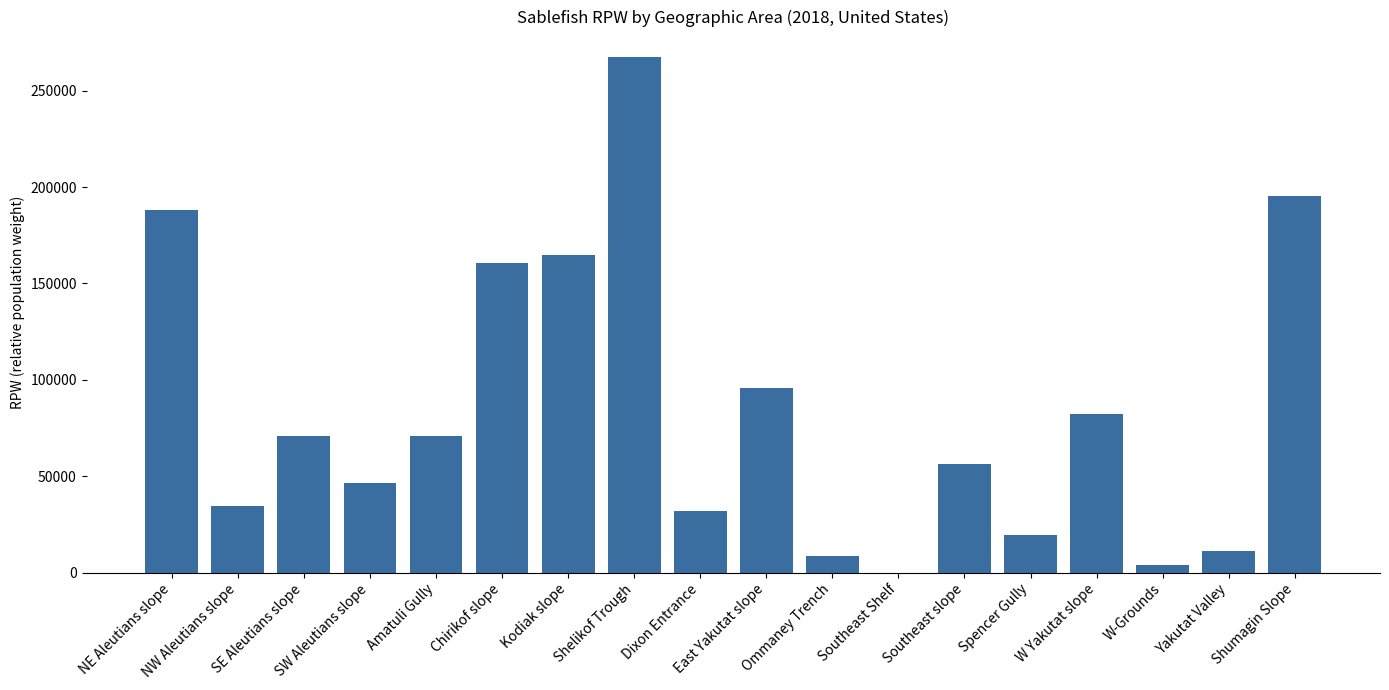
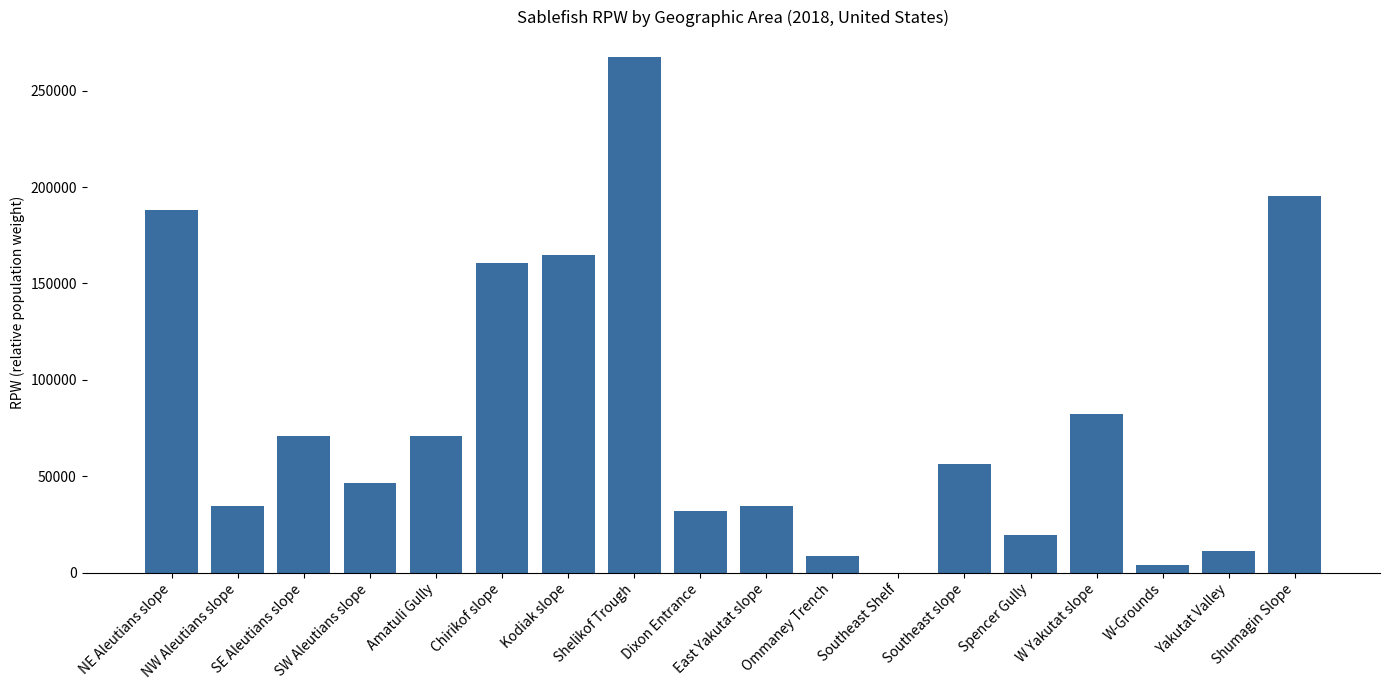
East Yakutat slope: 96000 -> 34000
